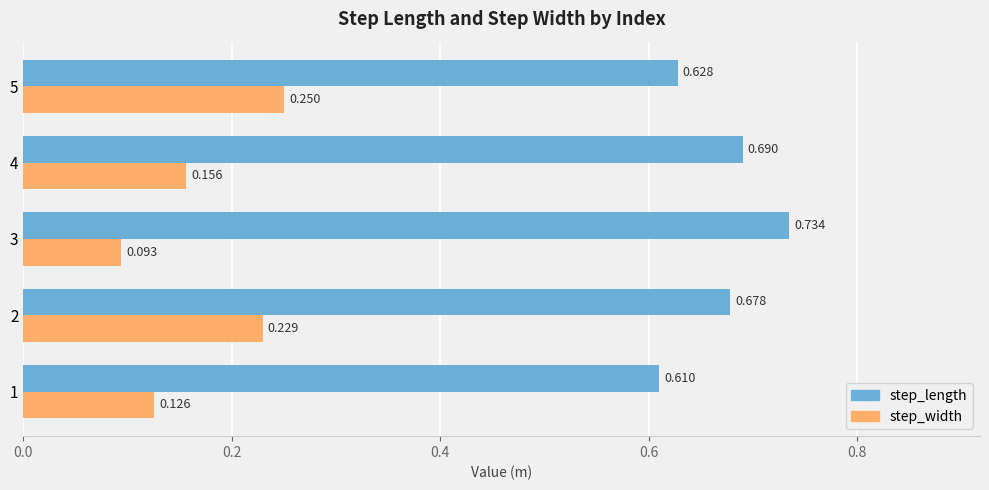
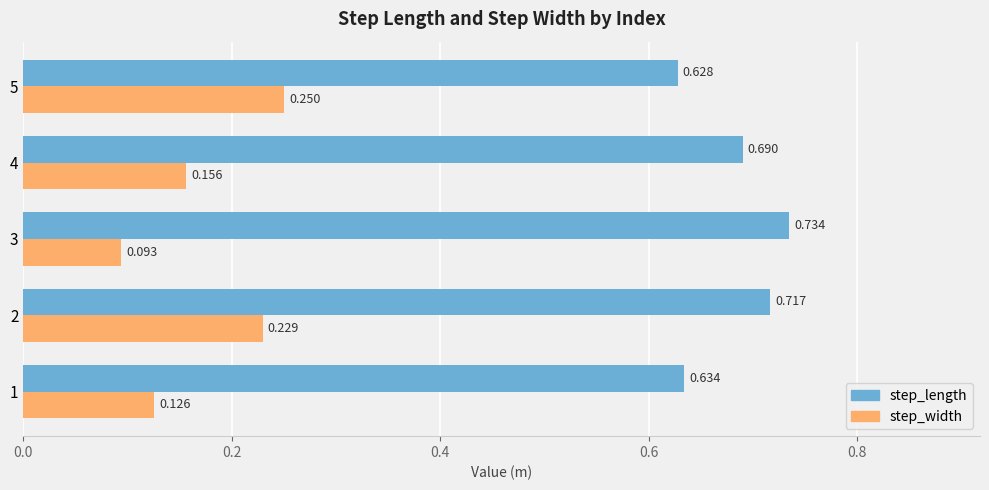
step_length, 2: 0.678 -> 0.717
step_length, 1: 0.610 -> 0.634
